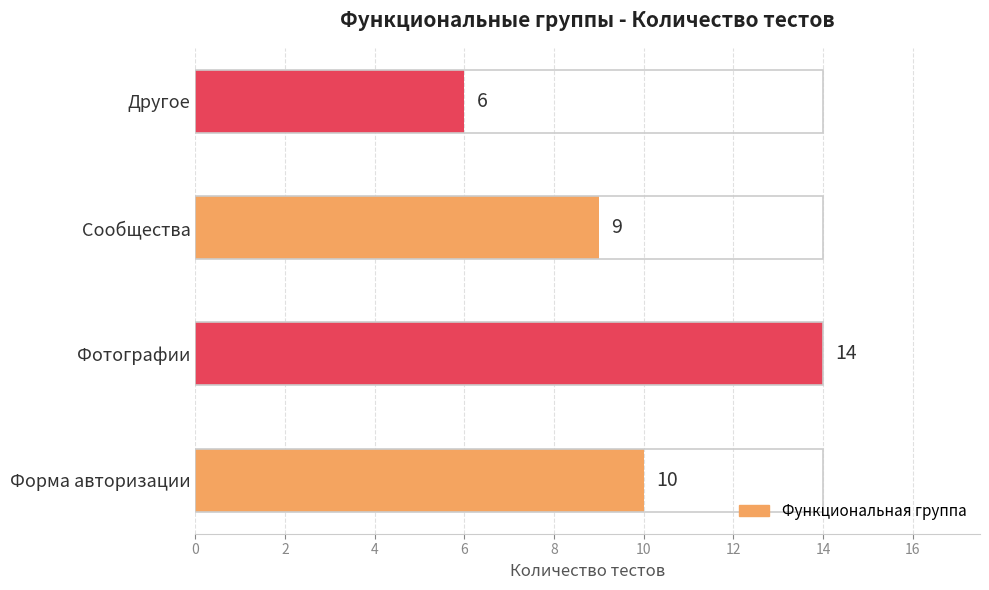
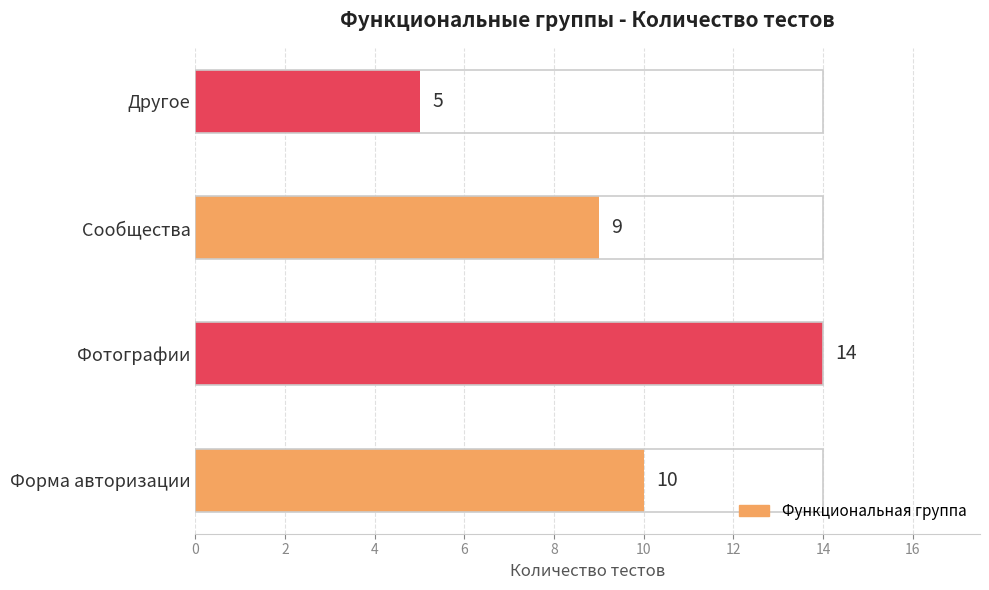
Другое: 6 -> 5
